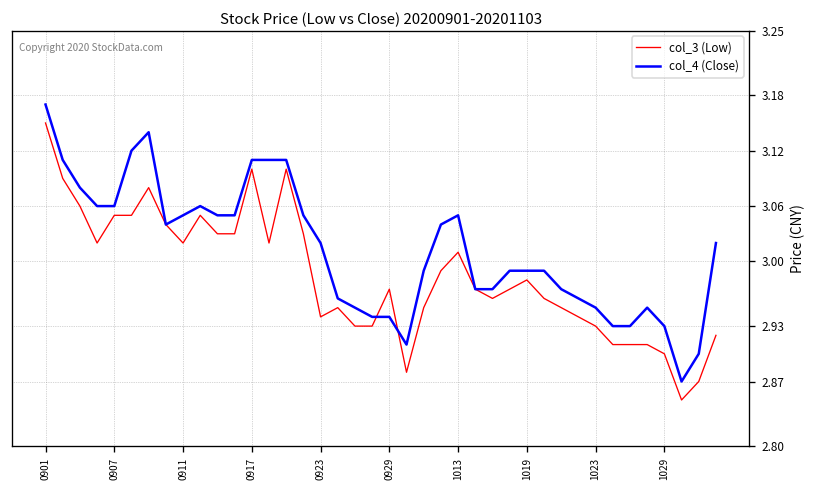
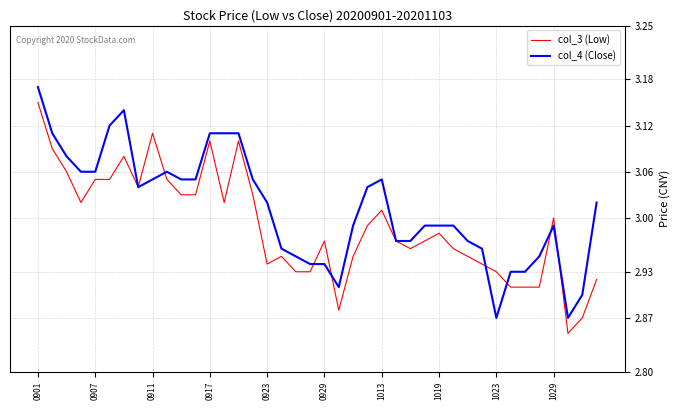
col_3 (Low), 0911: 3.02 -> 3.11
col_4 (Close), 1023: 2.95 -> 2.87
col_3 (Low), 1029: 2.9 -> 3.0
col_4 (Close), 1029: 2.93 -> 2.99
